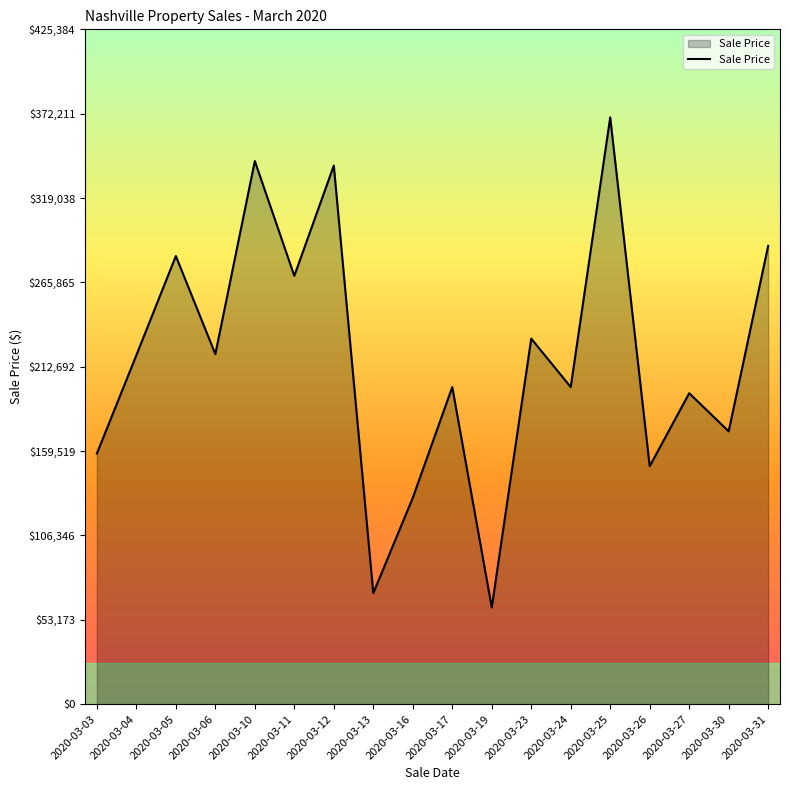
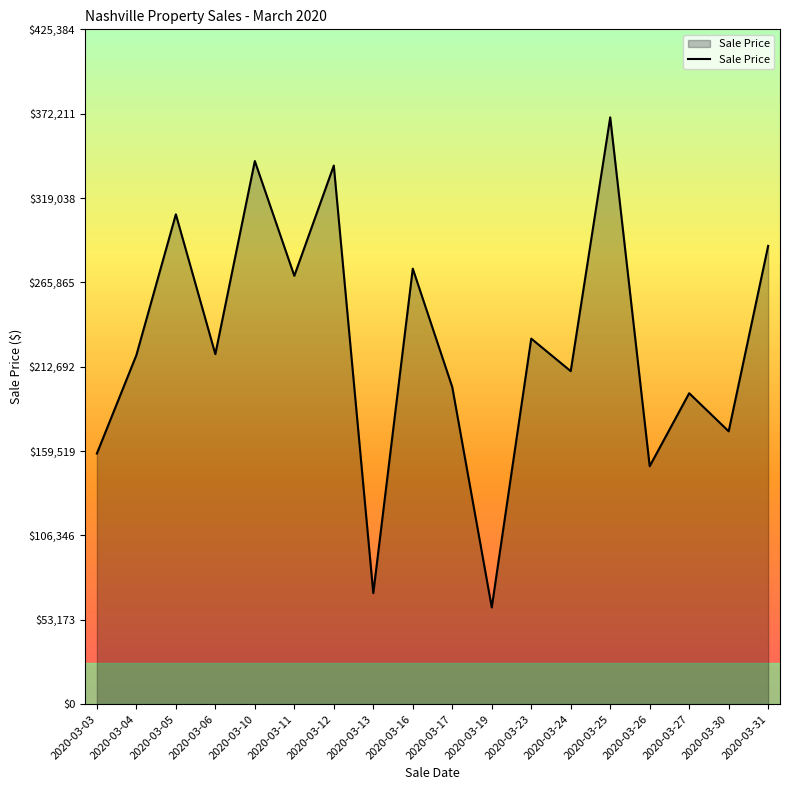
2020-03-05: $282,000 -> $309,000
2020-03-16: $130,000 -> $275,000
2020-03-24: $200,000 -> $210,000
